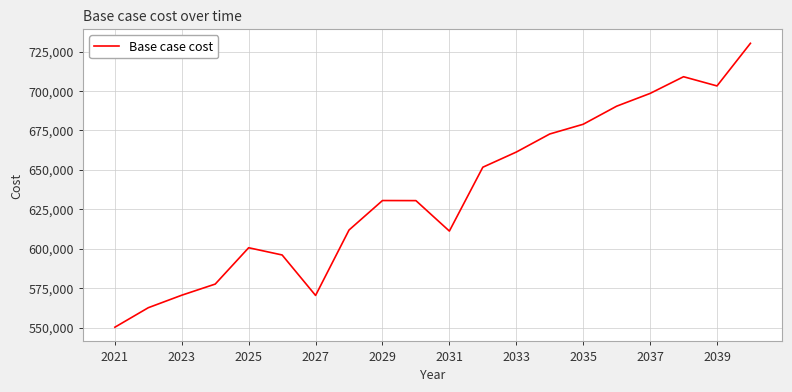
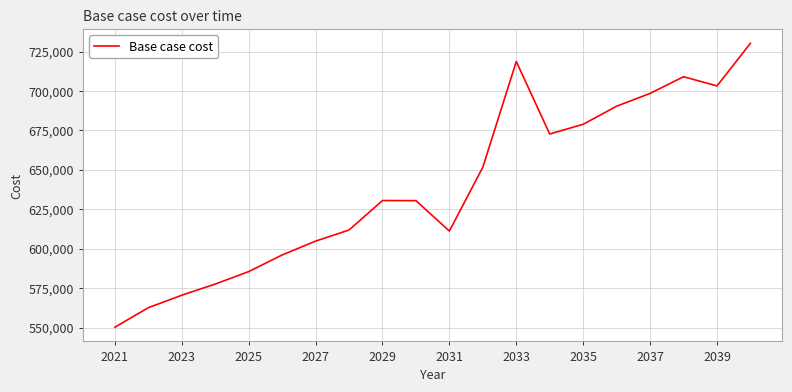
2025: 601,000 -> 585,000
2027: 570,000 -> 605,000
2033: 661,000 -> 719,000
